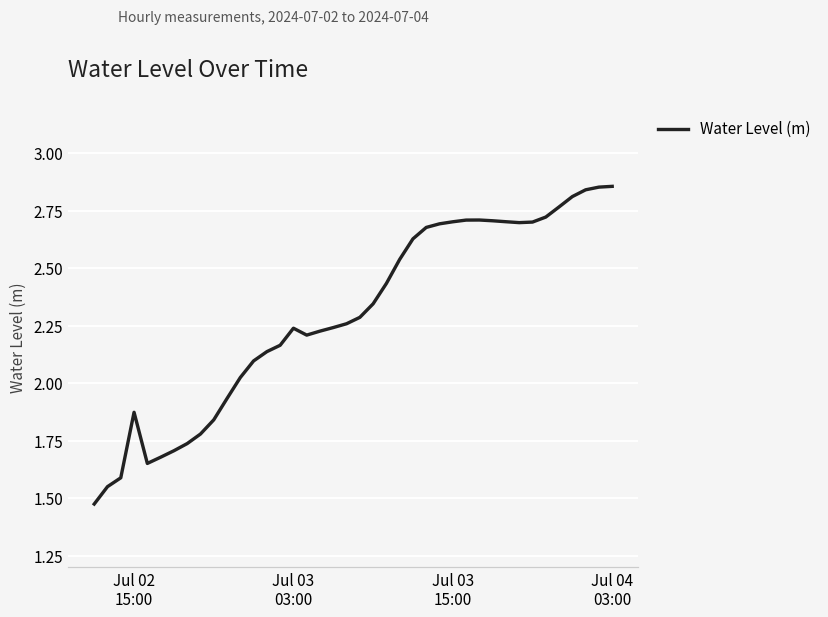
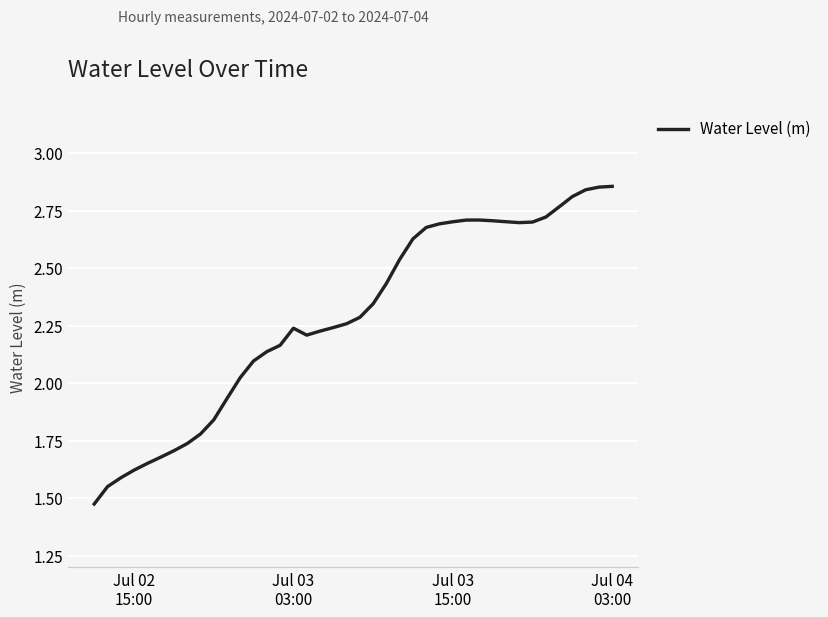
Jul 02 15:00: 1.87 -> 1.62
